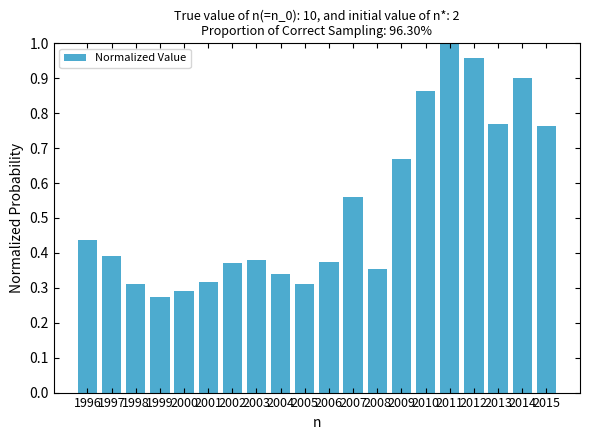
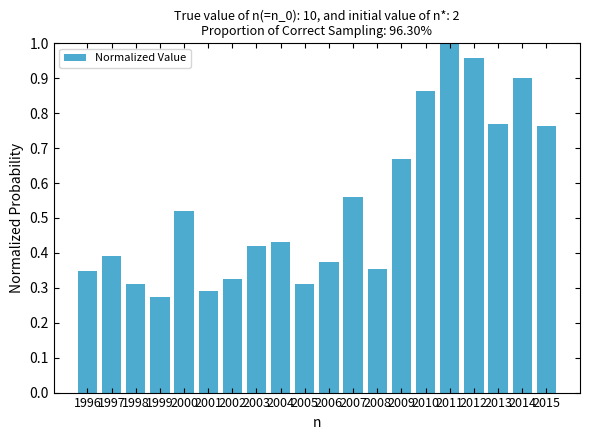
1996: 0.44 -> 0.35
2000: 0.29 -> 0.52
2001: 0.32 -> 0.29
2002: 0.37 -> 0.32
2003: 0.38 -> 0.42
2004: 0.34 -> 0.43
